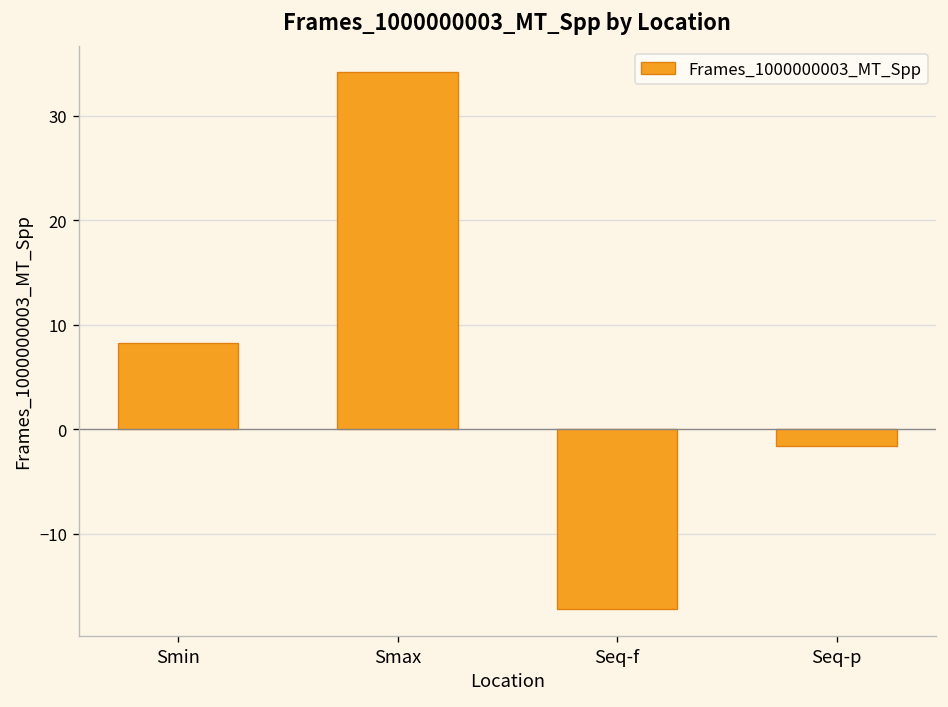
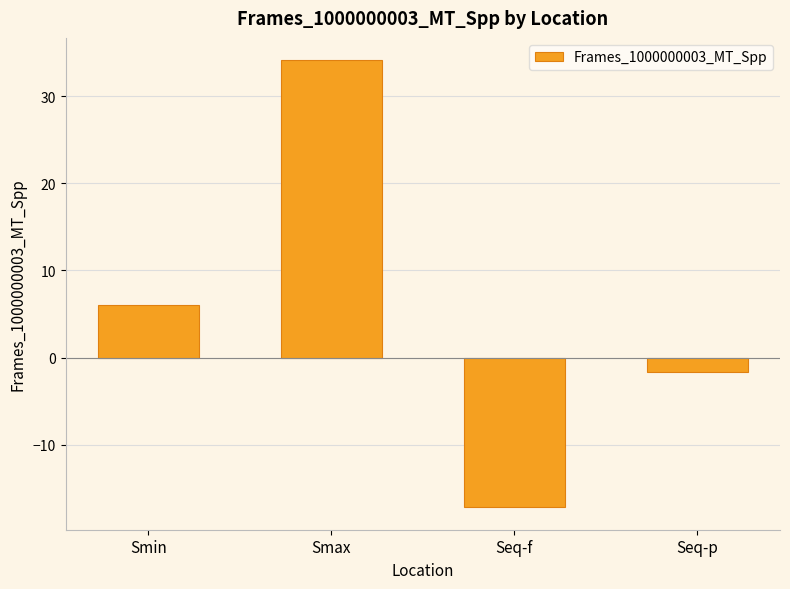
Smin: 8 -> 6
